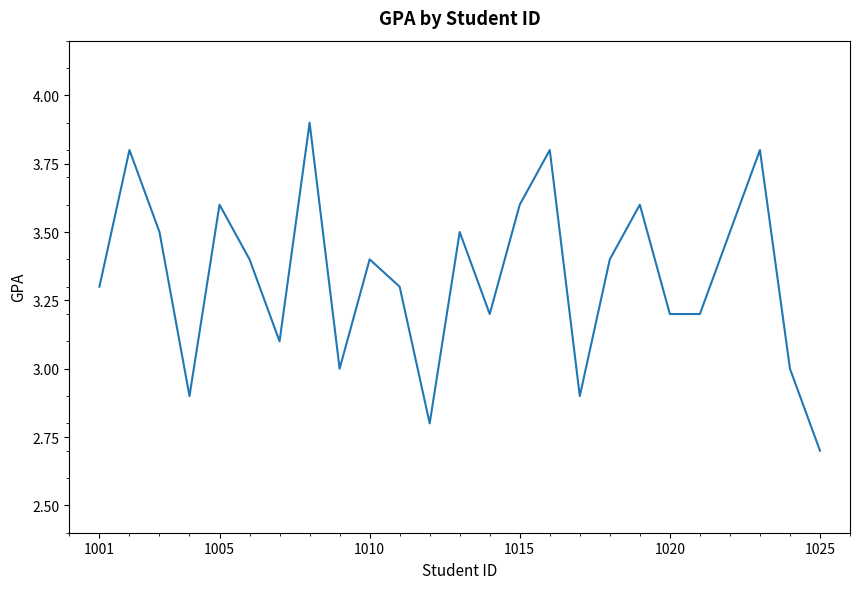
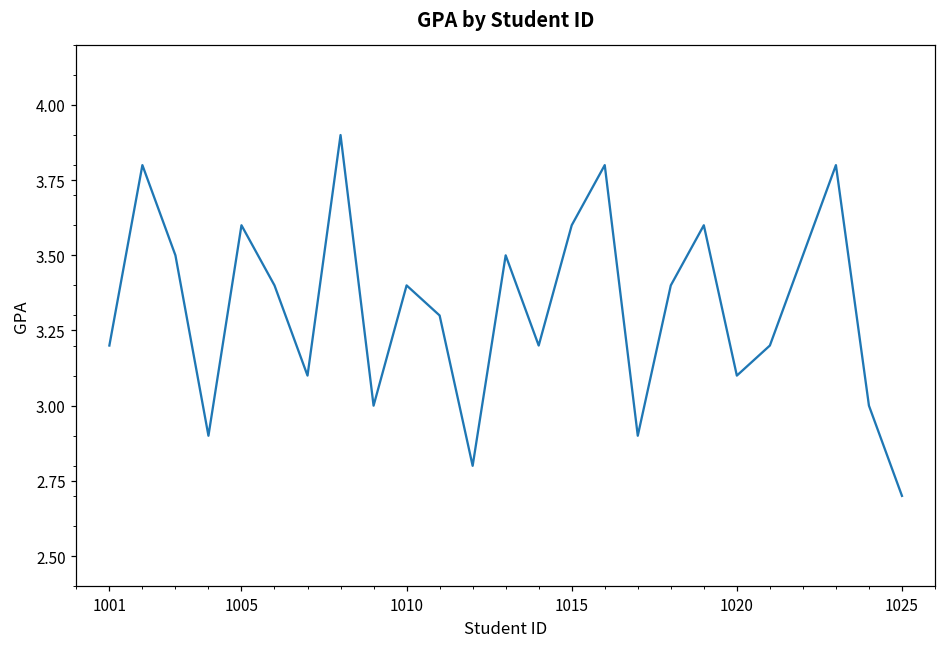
1001: 3.3 -> 3.2
1020: 3.2 -> 3.1
